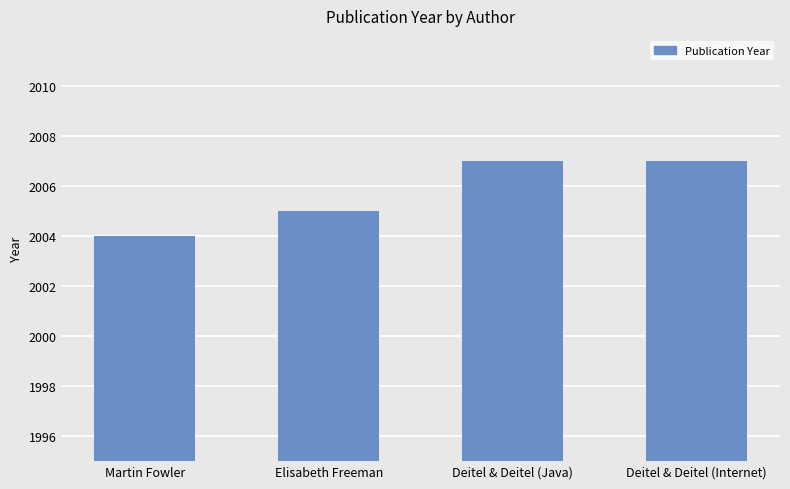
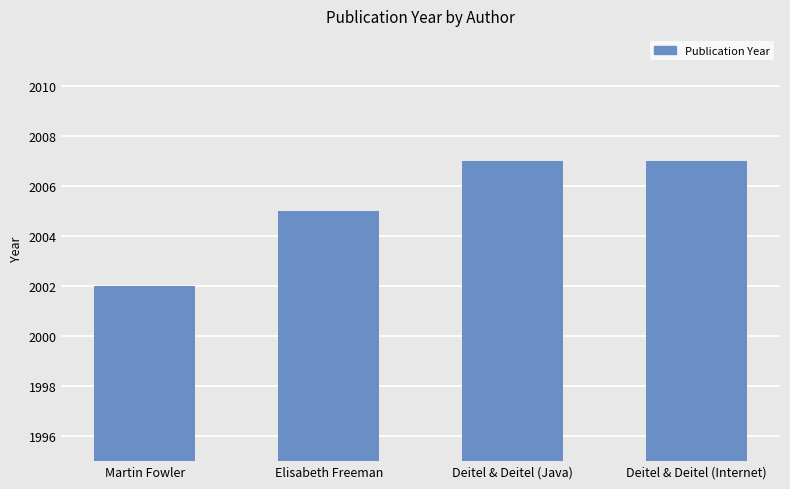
Martin Fowler: 2004 -> 2002
